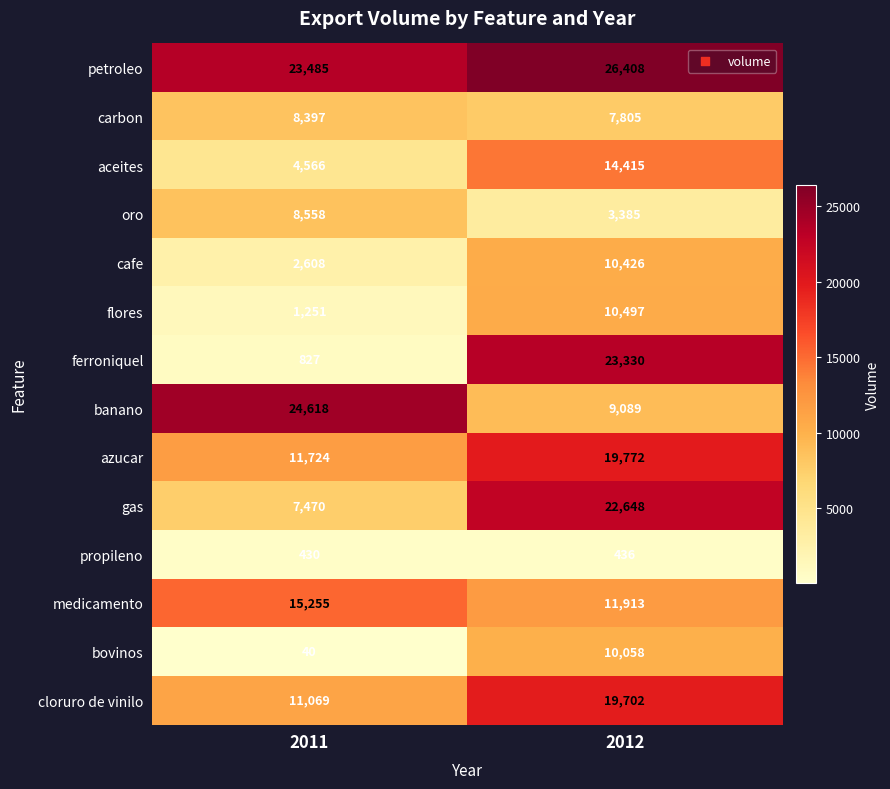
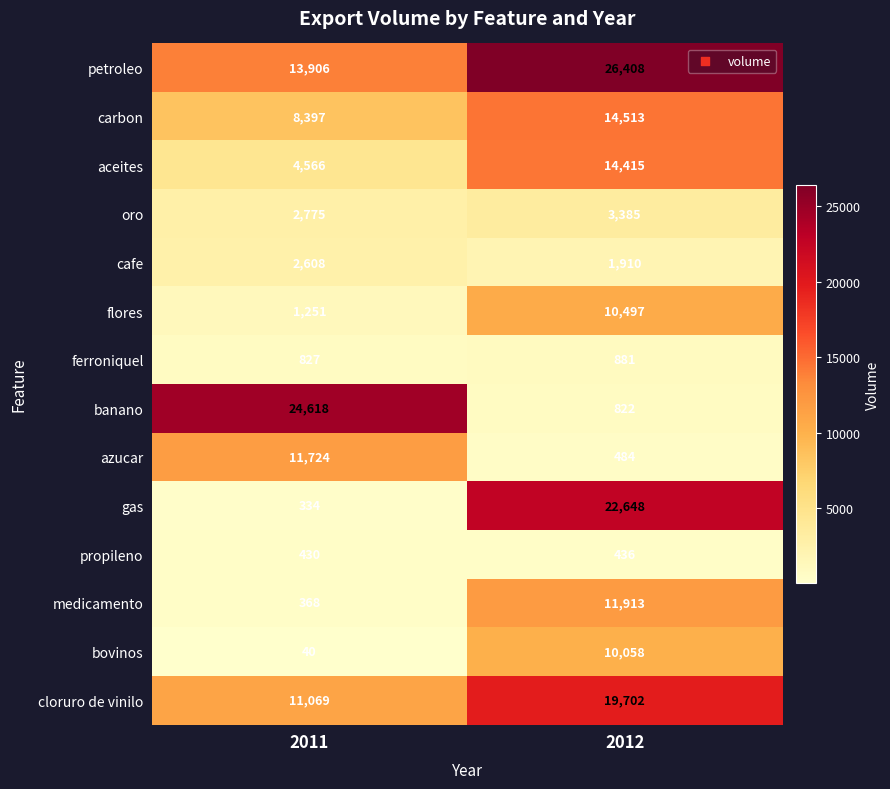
petroleo, 2011: 23,485 -> 13,906
carbon, 2012: 7,805 -> 14,513
oro, 2011: 8,558 -> 2,775
cafe, 2012: 10,426 -> 1,910
ferroniquel, 2012: 23,330 -> 881
banano, 2012: 9,089 -> 822
azucar, 2012: 19,772 -> 484
gas, 2011: 7,470 -> 334
medicamento, 2011: 15,255 -> 368
